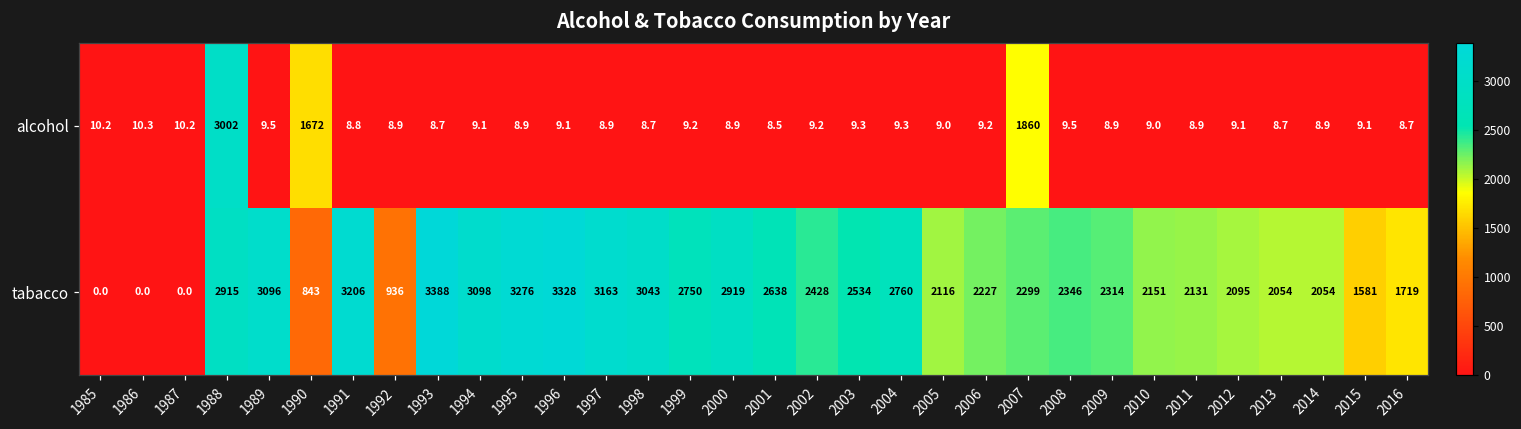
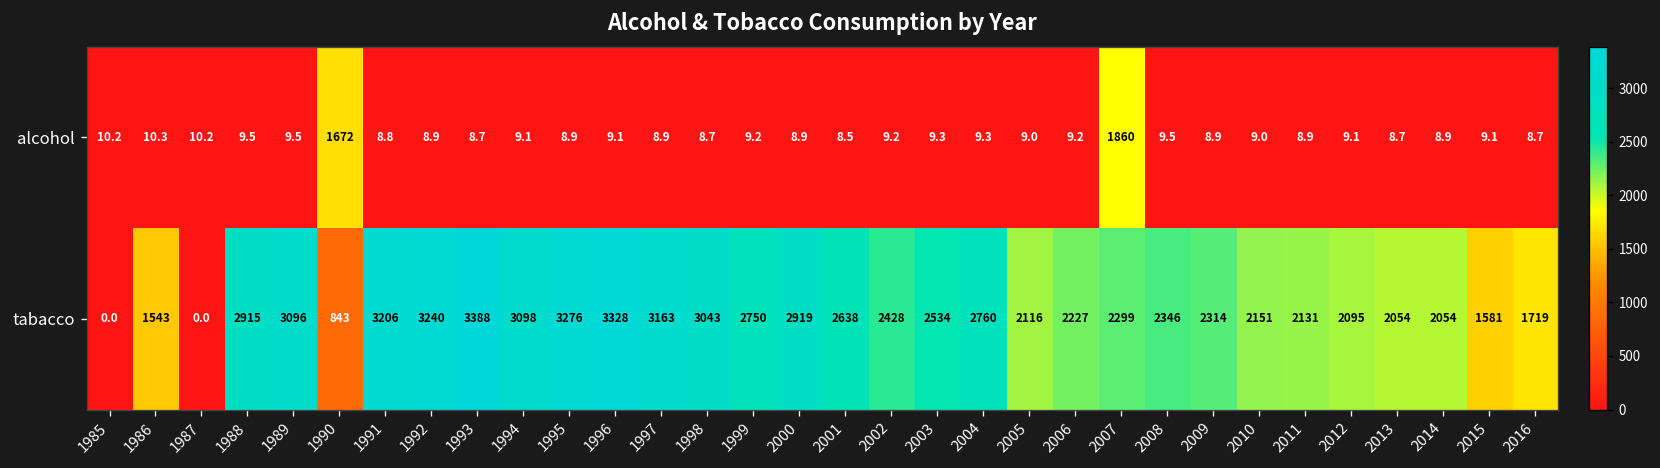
alcohol, 1988: 3002 -> 9.5
tabacco, 1986: 0.0 -> 1543
tabacco, 1992: 936 -> 3240
